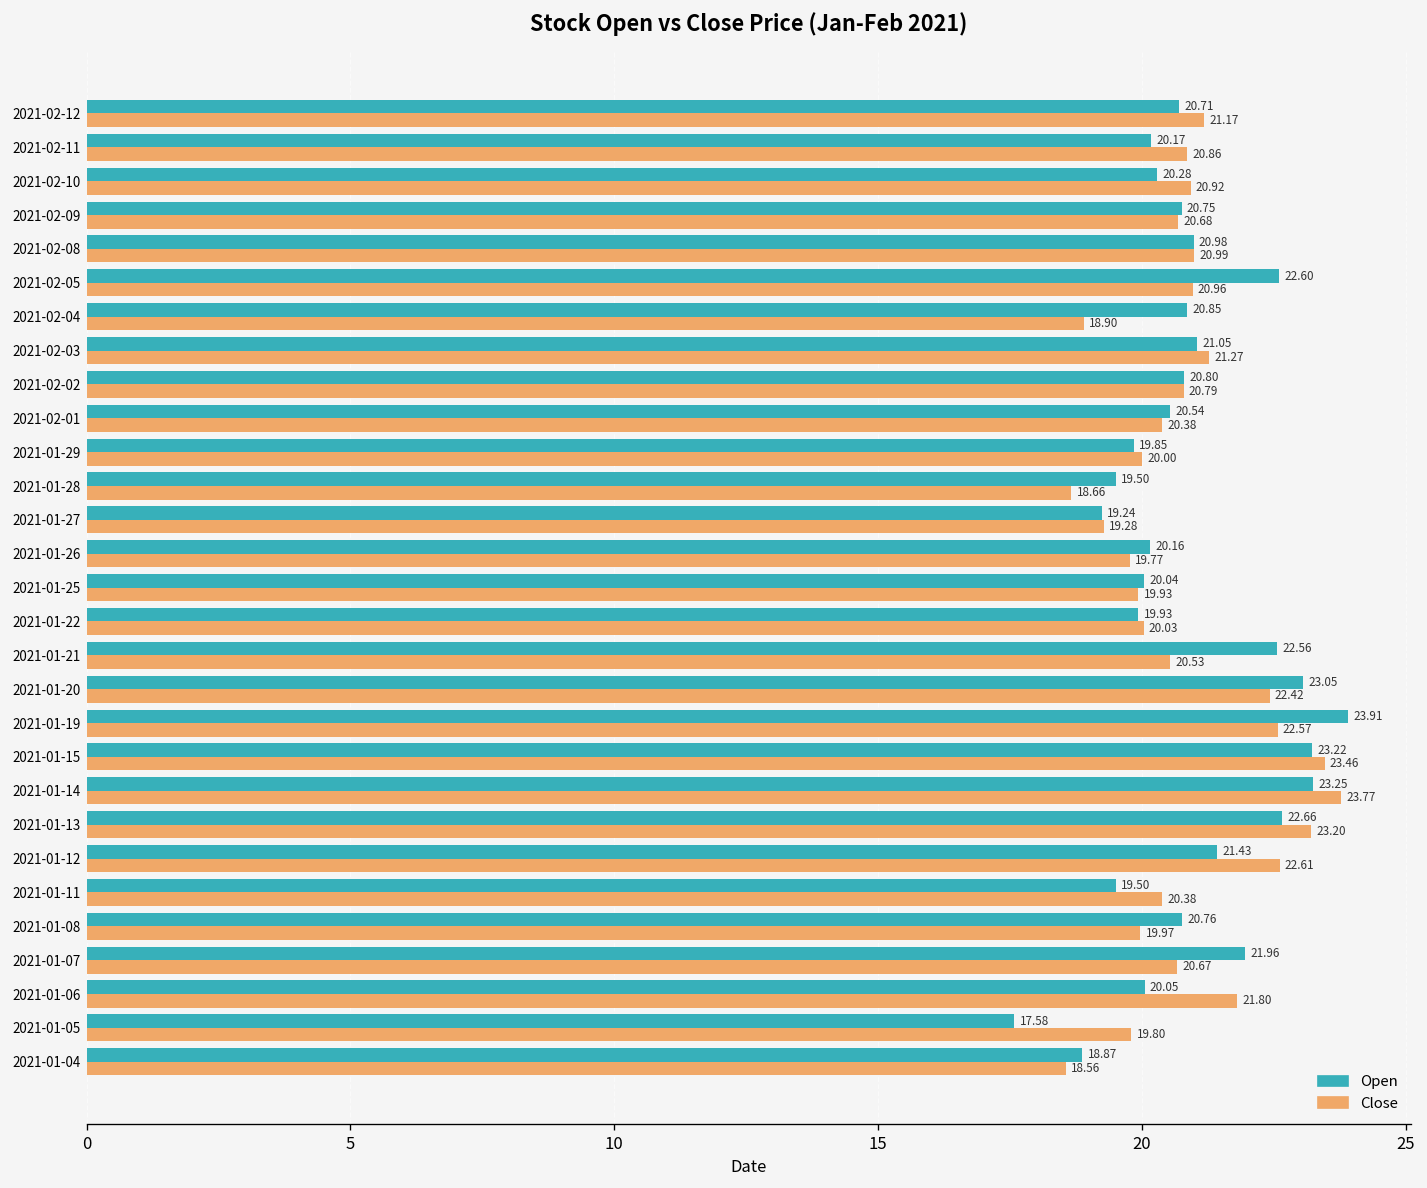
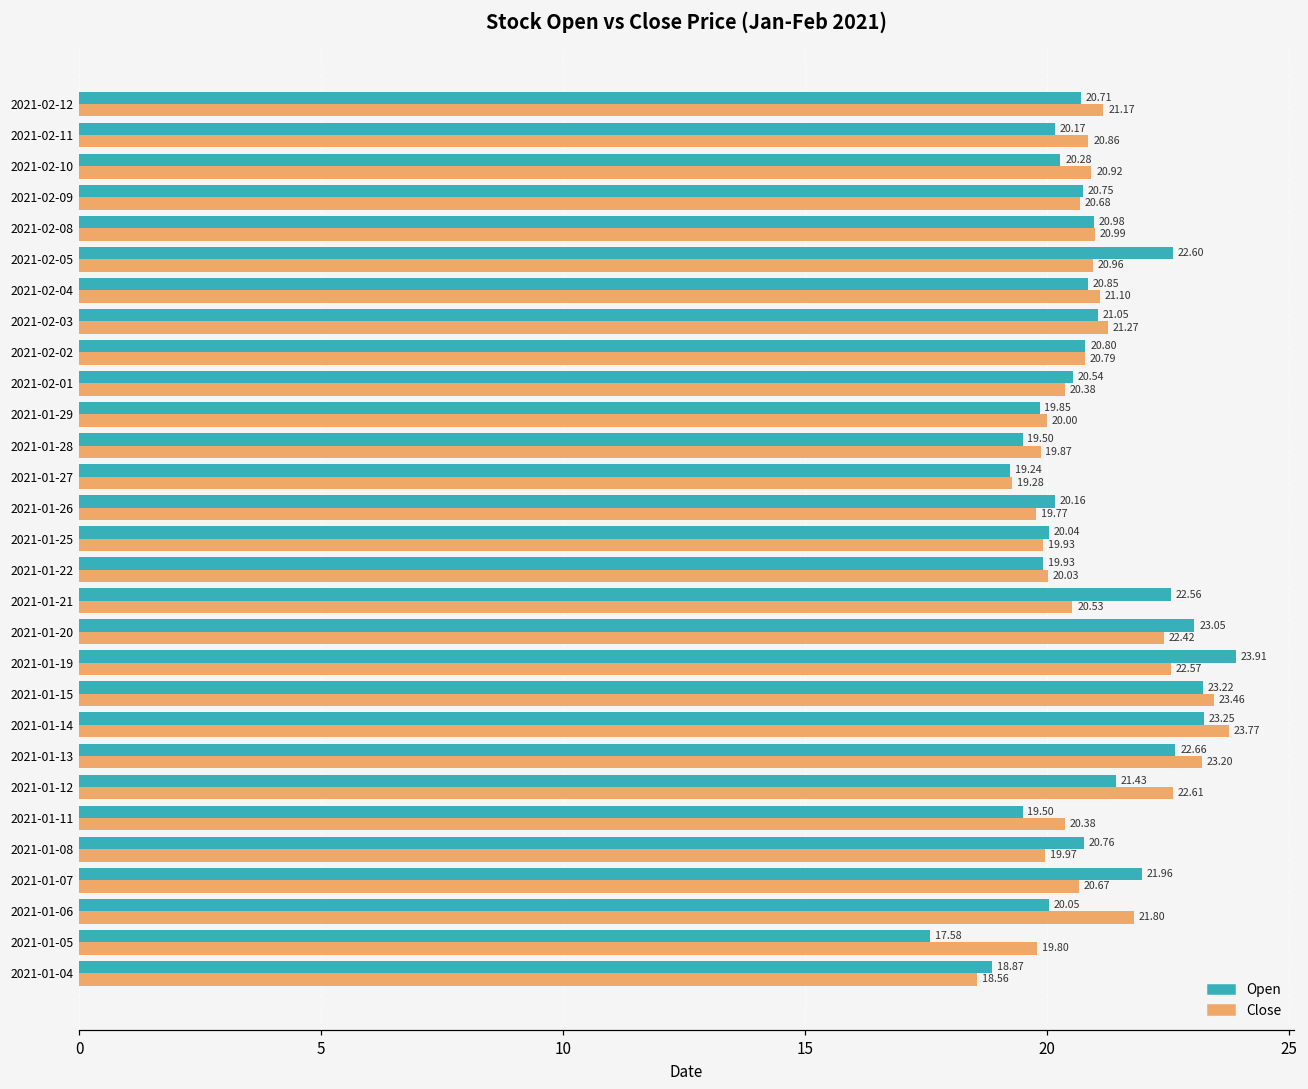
Close, 2021-02-04: 18.90 -> 21.10
Close, 2021-01-28: 18.66 -> 19.87
